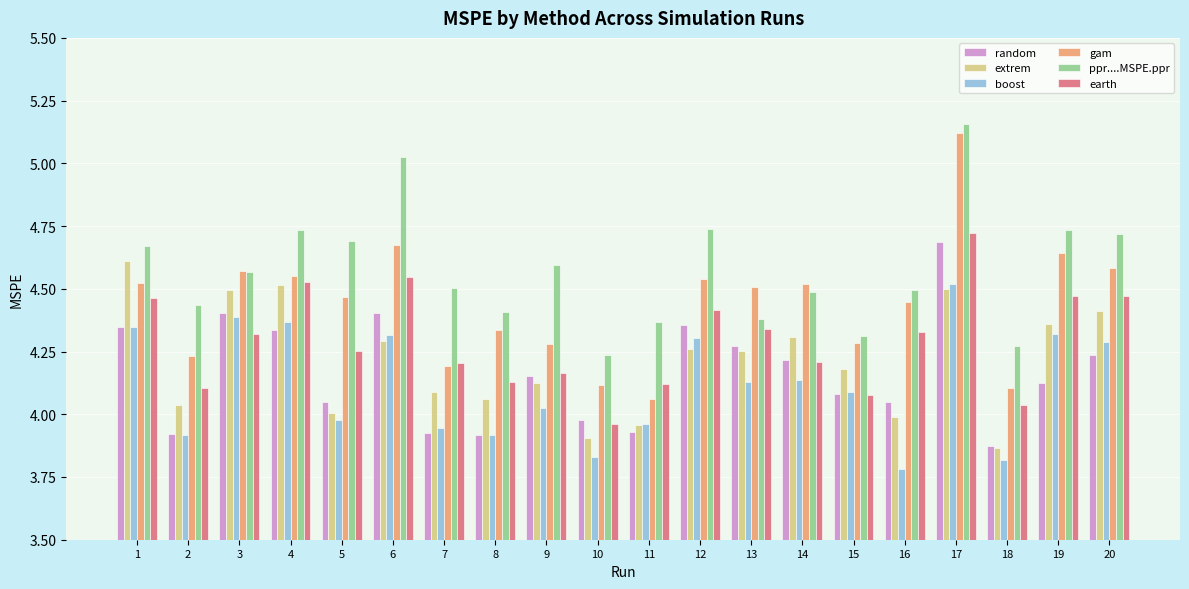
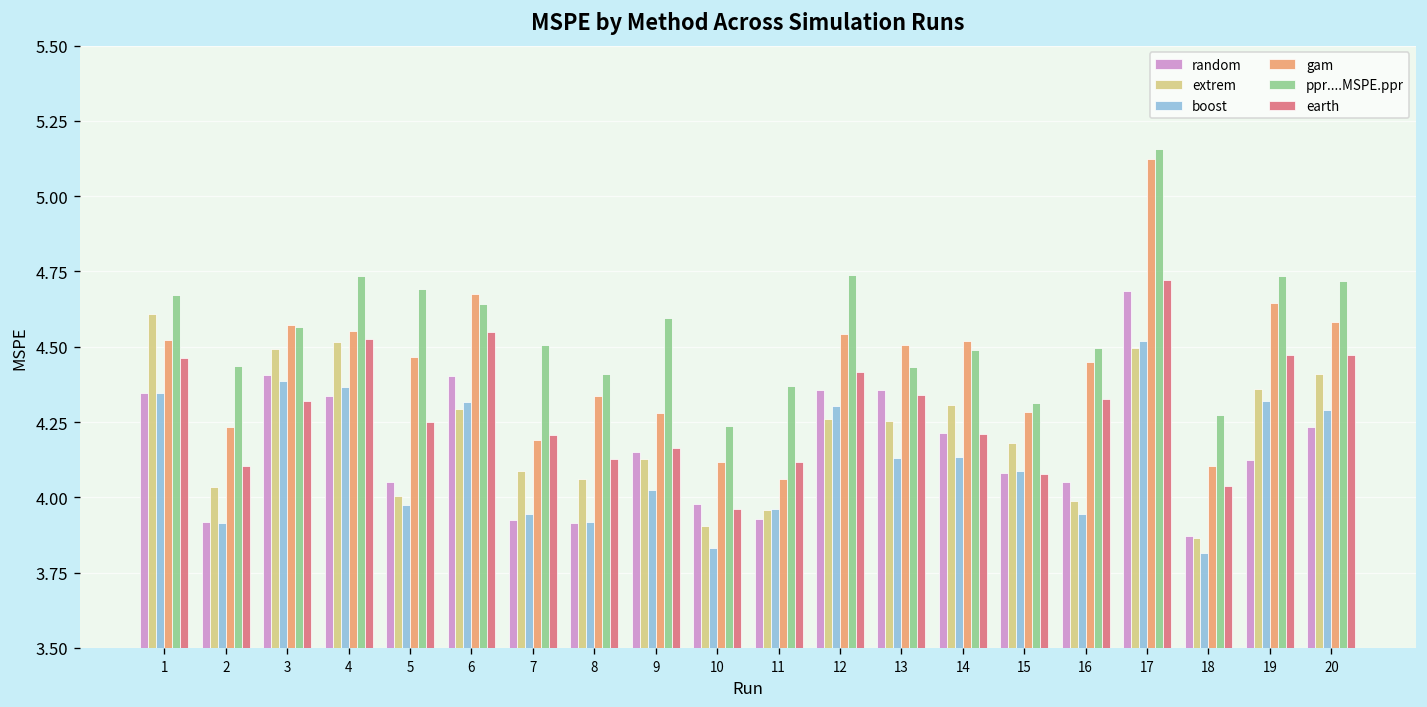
ppr....MSPE.ppr, 6: 5.02 -> 4.64
random, 13: 4.27 -> 4.36
ppr....MSPE.ppr, 13: 4.38 -> 4.43
boost, 16: 3.78 -> 3.94
